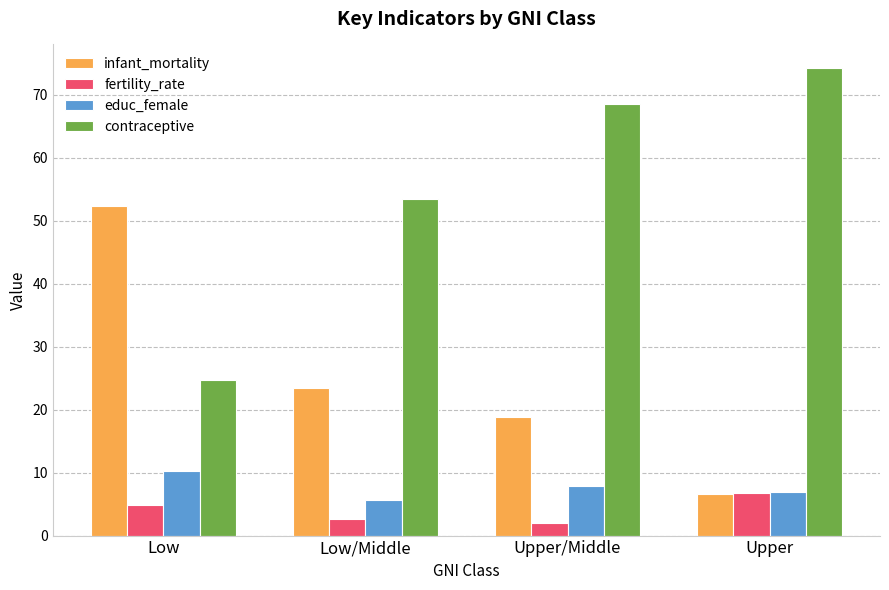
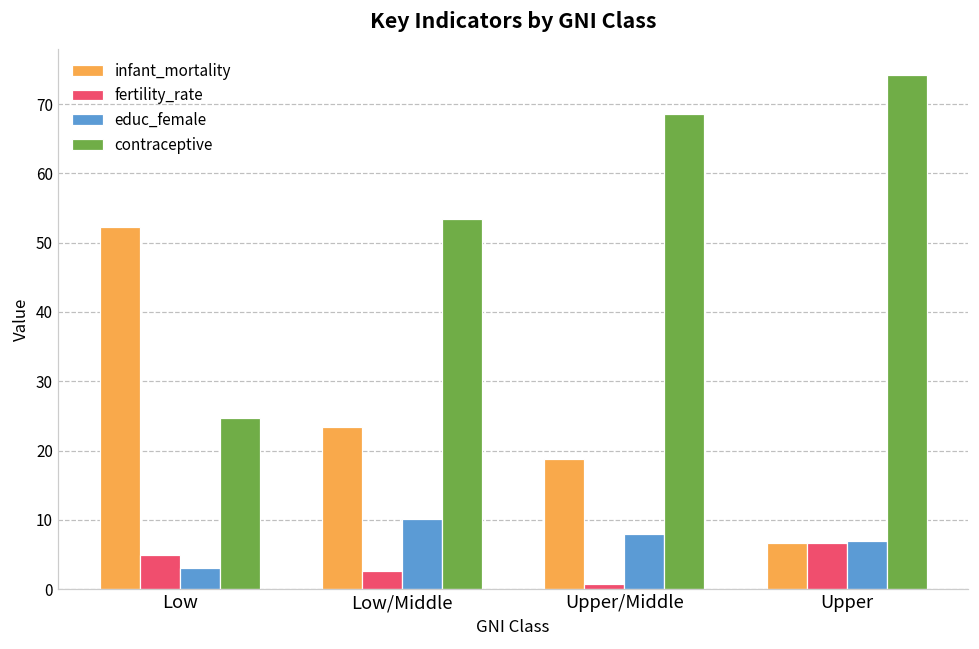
educ_female, Low: 10 -> 3
educ_female, Low/Middle: 6 -> 10
fertility_rate, Upper/Middle: 2 -> 1
